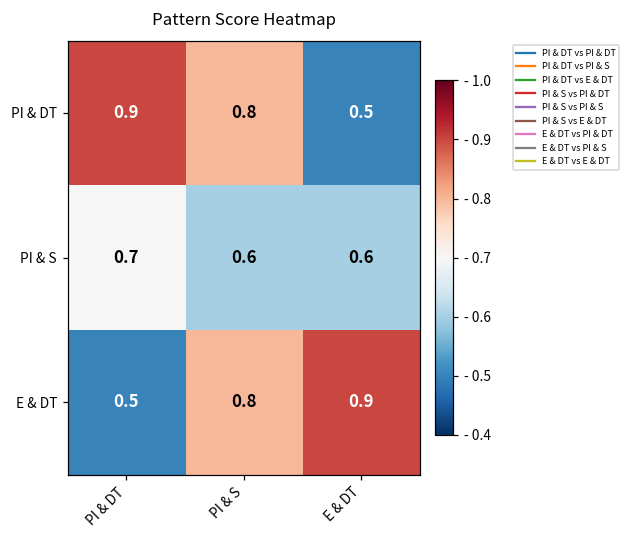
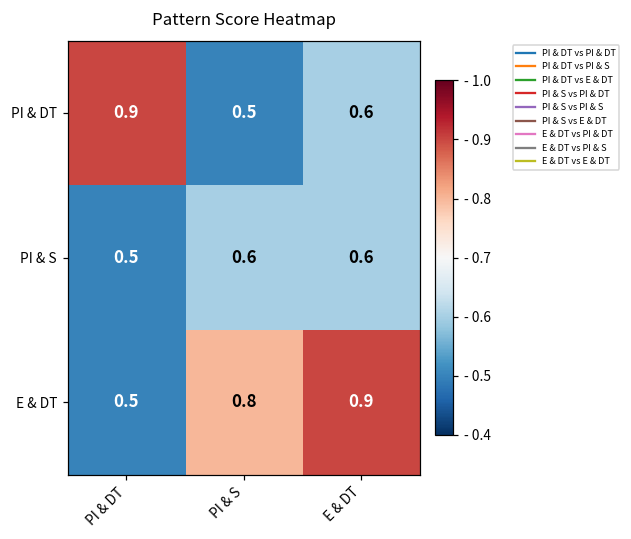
PI & DT, PI & S: 0.8 -> 0.5
PI & DT, E & DT: 0.5 -> 0.6
PI & S, PI & DT: 0.7 -> 0.5
